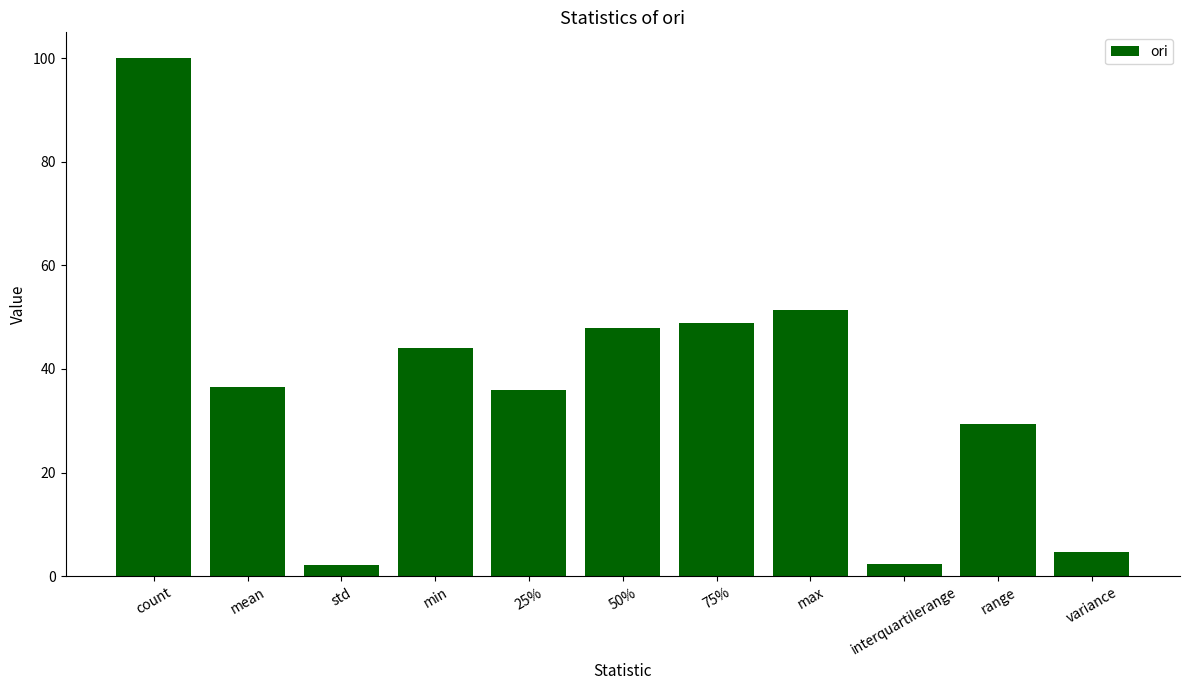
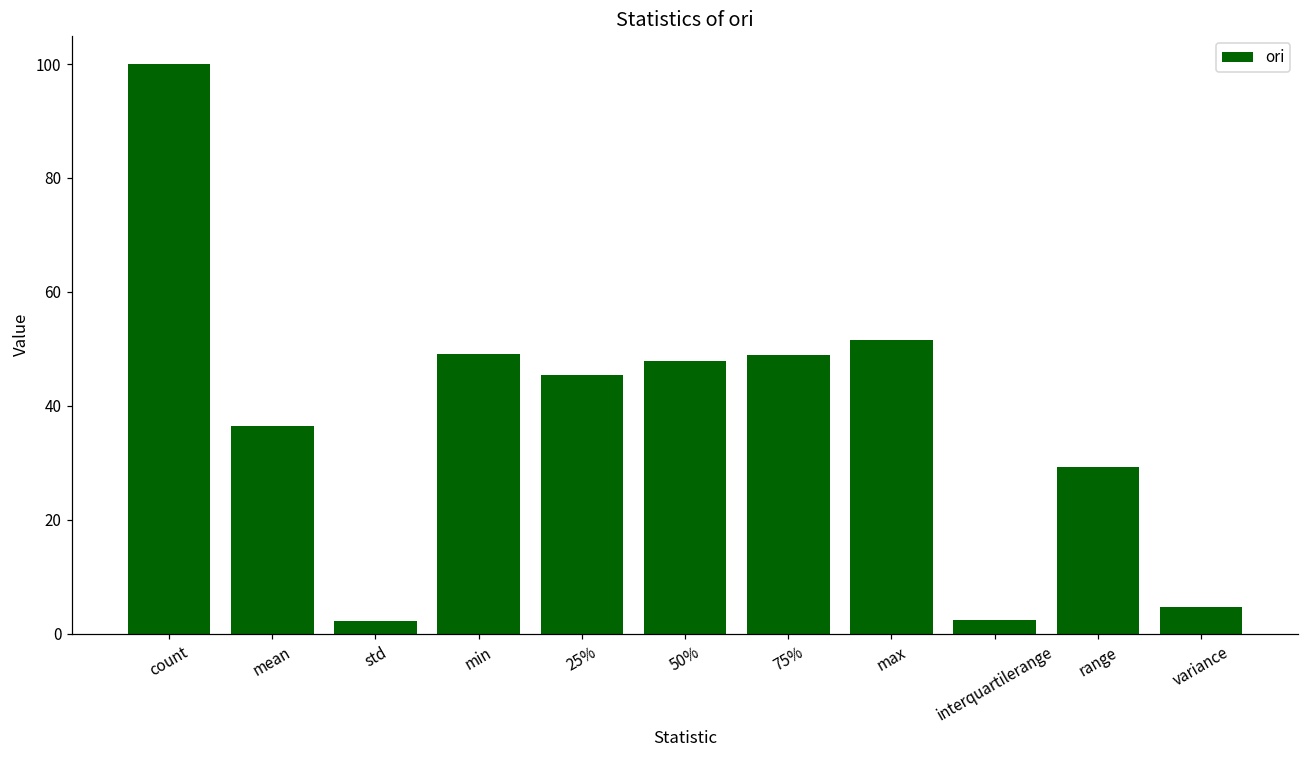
min: 44 -> 49
25%: 36 -> 46
